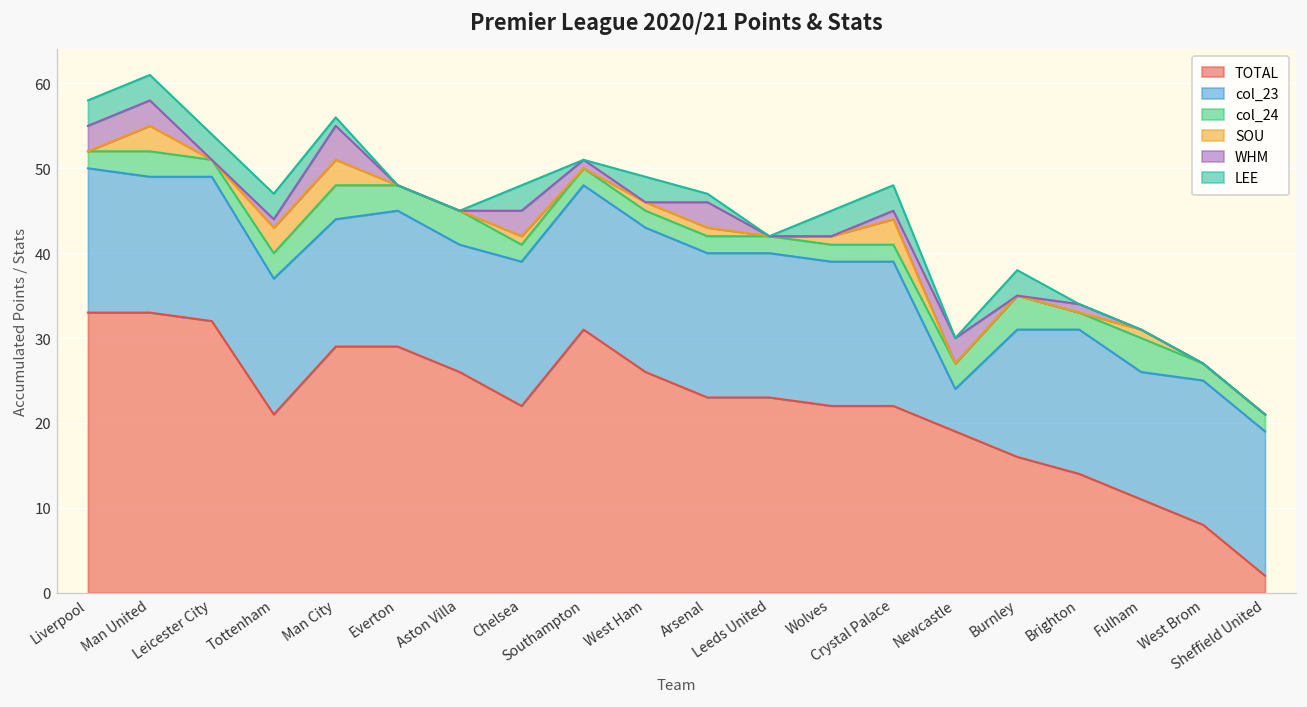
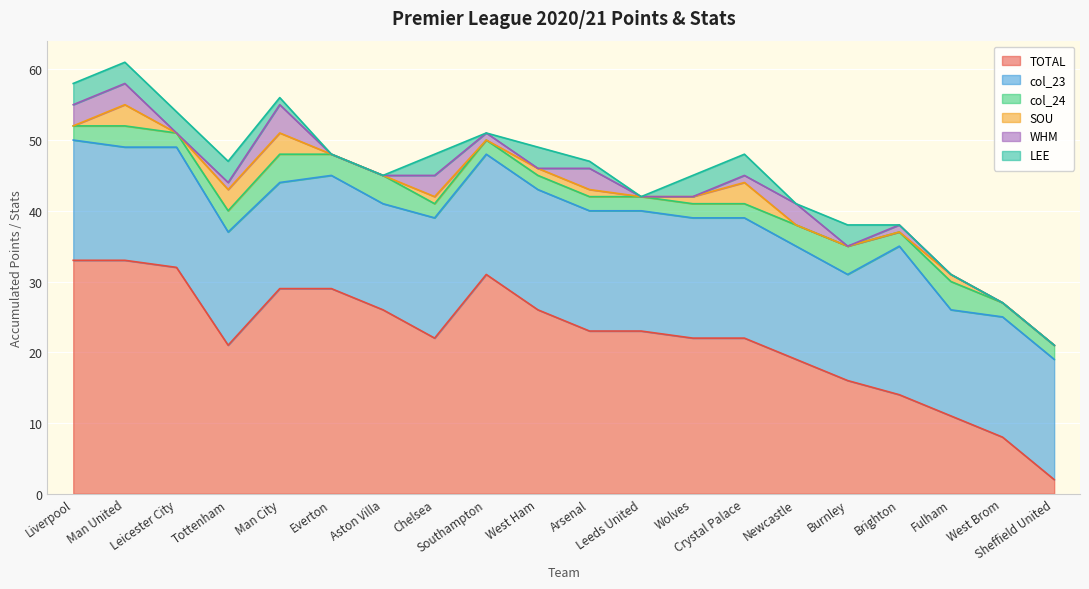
col_23, Newcastle: 5 -> 16
col_23, Brighton: 17 -> 21
